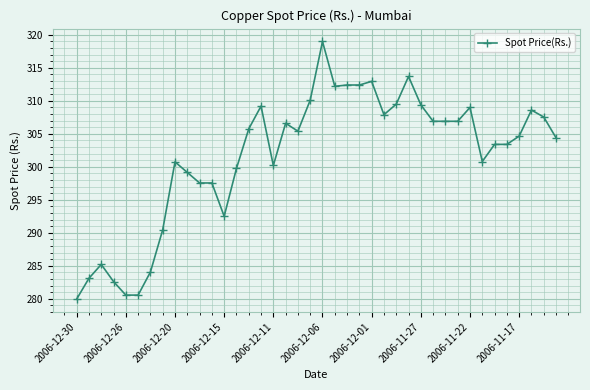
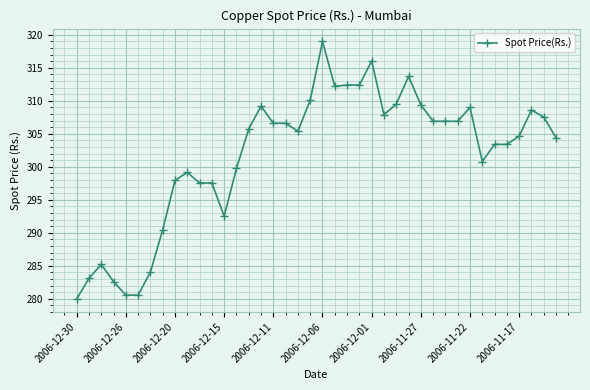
2006-12-20: 301 -> 298
2006-12-11: 300 -> 307
2006-12-01: 313 -> 316
